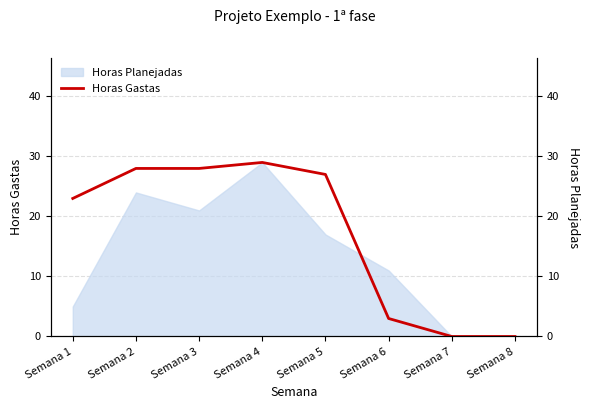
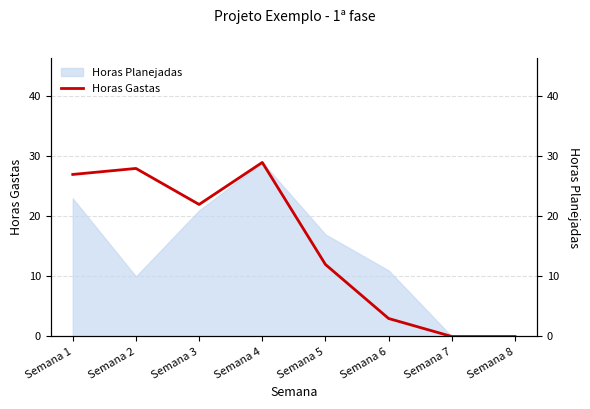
Horas Planejadas, Semana 1: 5 -> 23
Horas Planejadas, Semana 2: 24 -> 10
Horas Gastas, Semana 1: 23 -> 27
Horas Gastas, Semana 3: 28 -> 22
Horas Gastas, Semana 5: 27 -> 12
